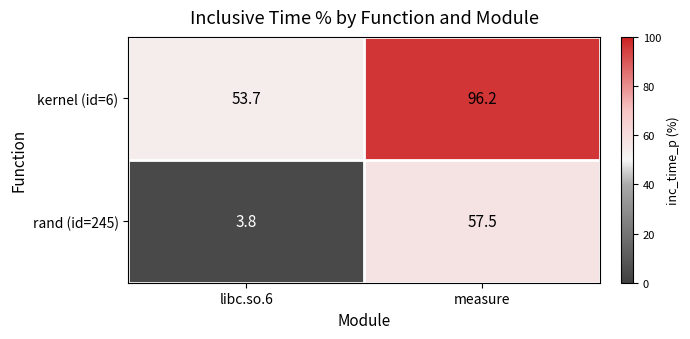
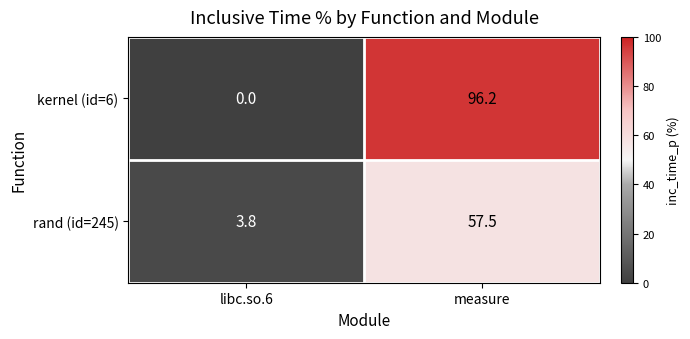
kernel (id=6), libc.so.6: 53.7 -> 0.0
